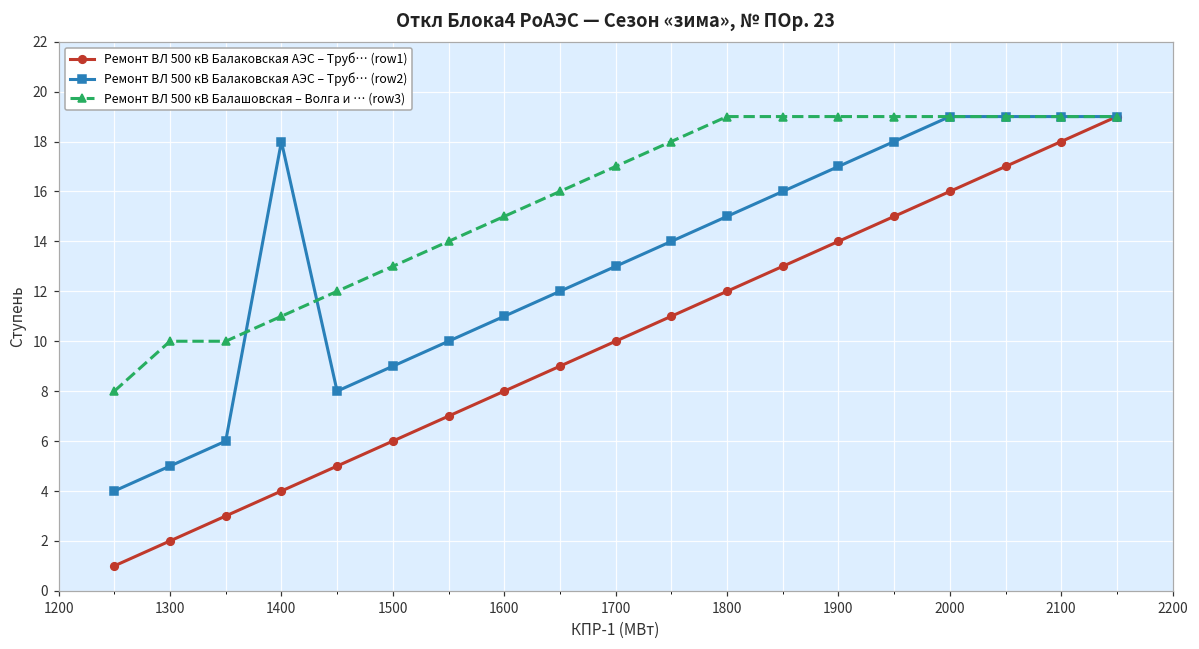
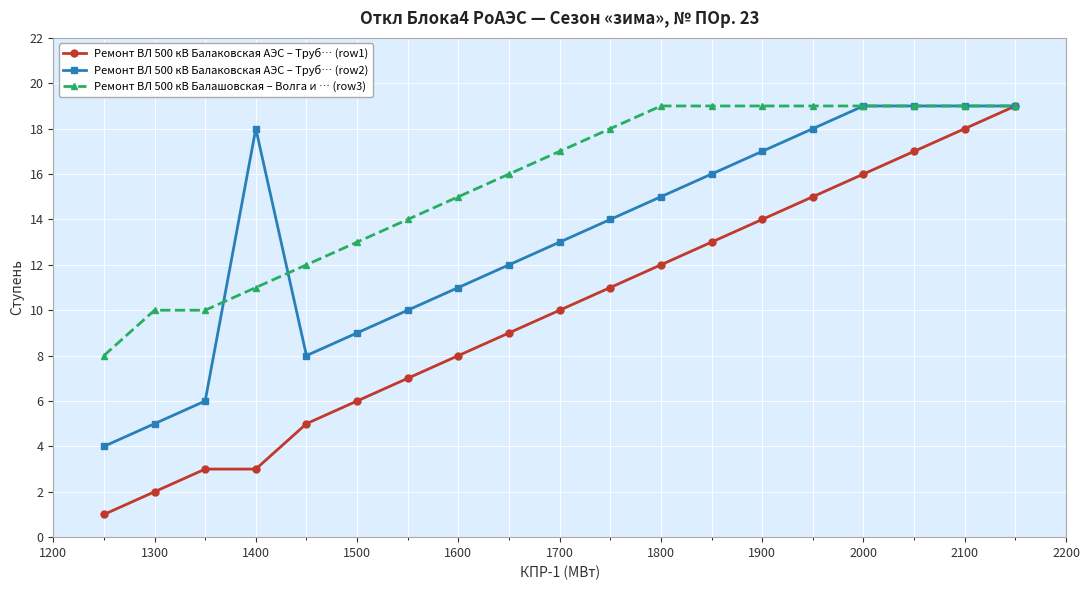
Ремонт ВЛ 500 кВ Балаковская АЭС – Труб… (row1), 1400: 4 -> 3
